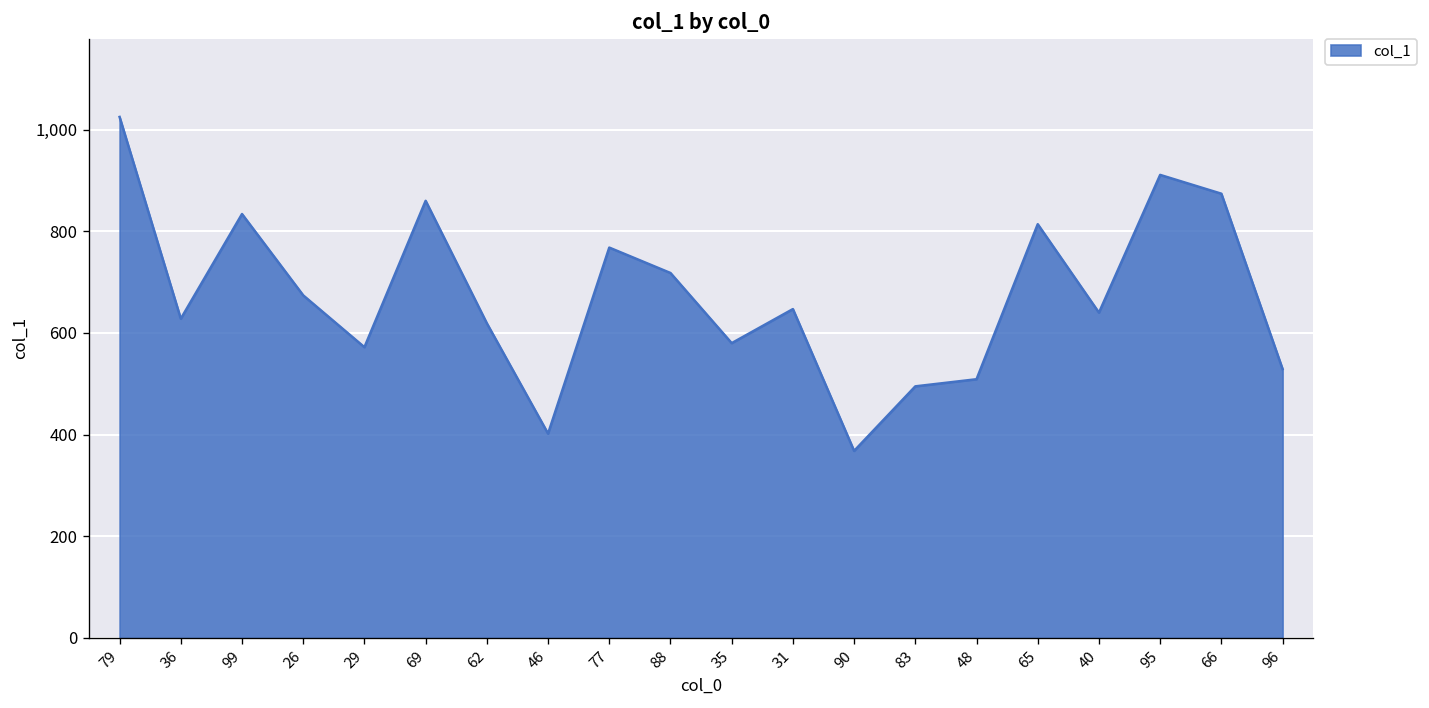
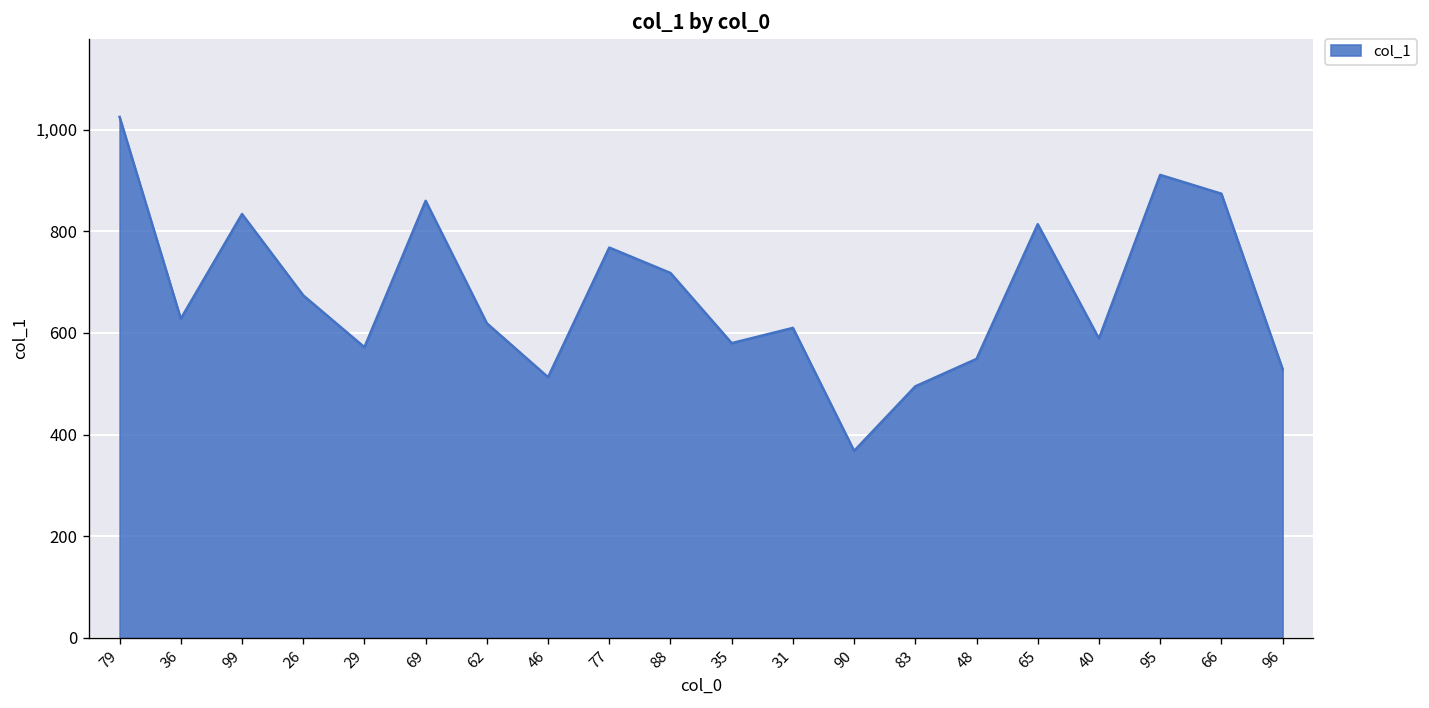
46: 400 -> 510
31: 650 -> 610
48: 510 -> 550
40: 640 -> 590
